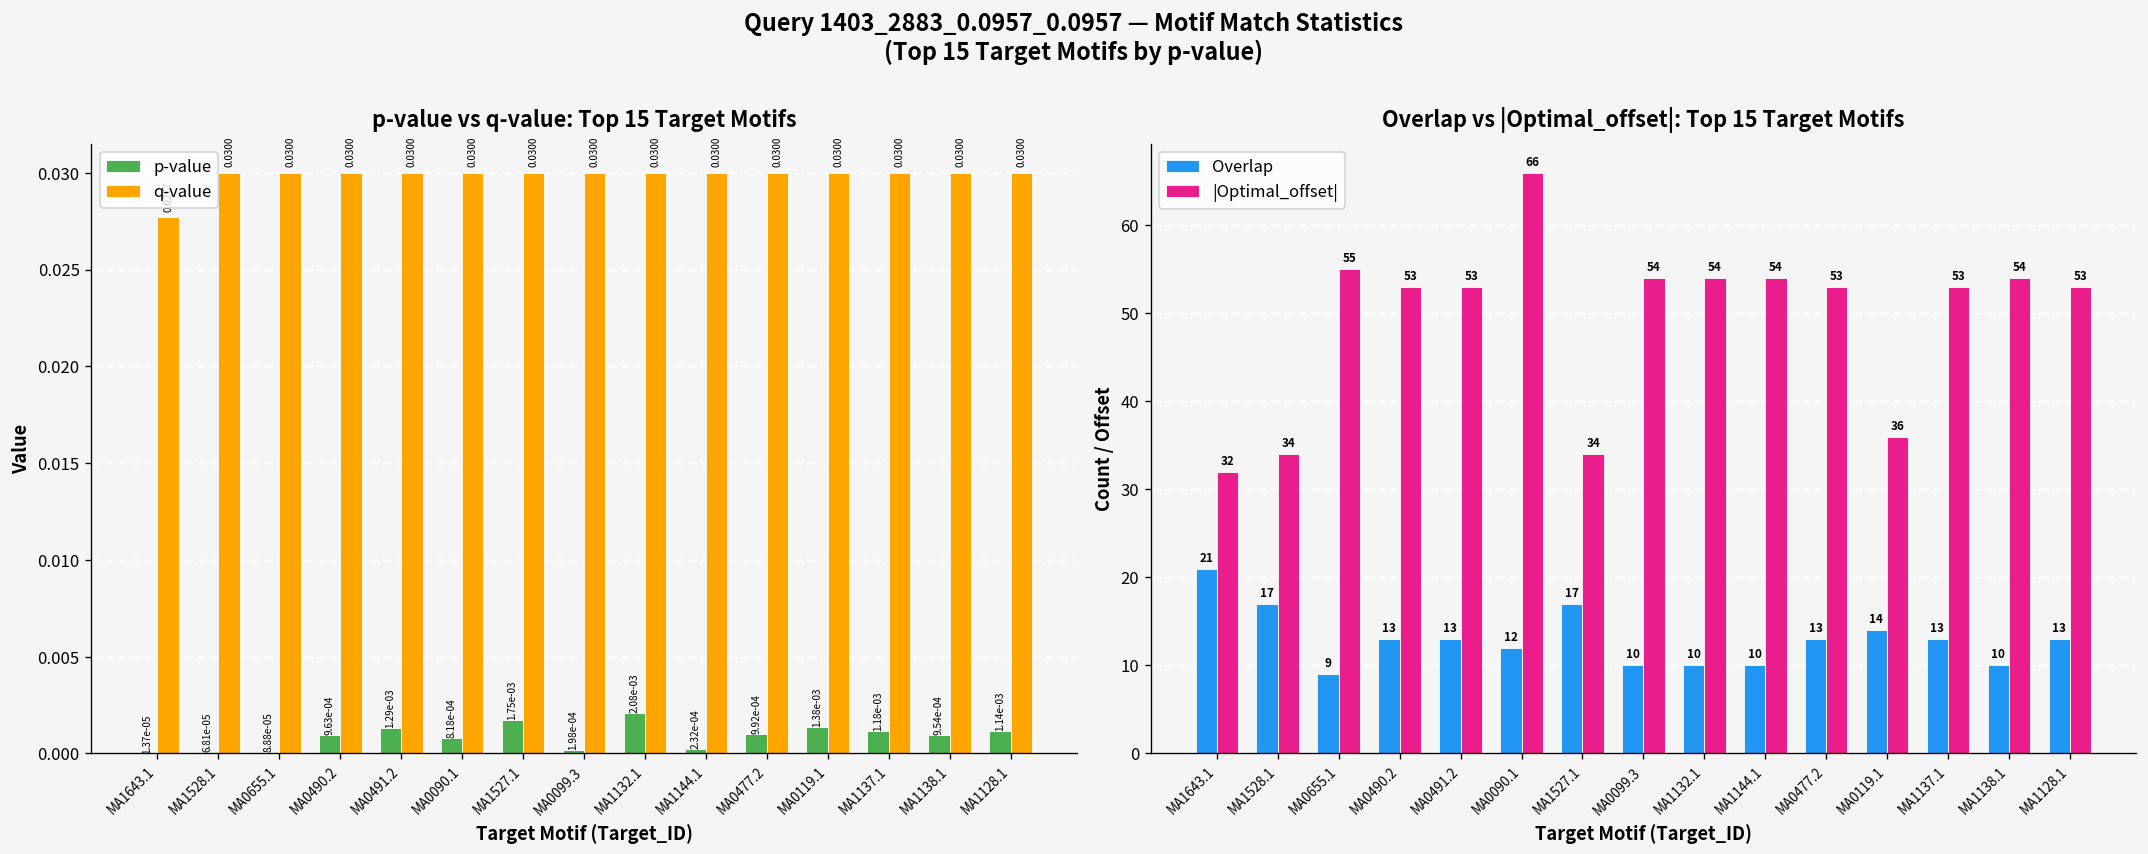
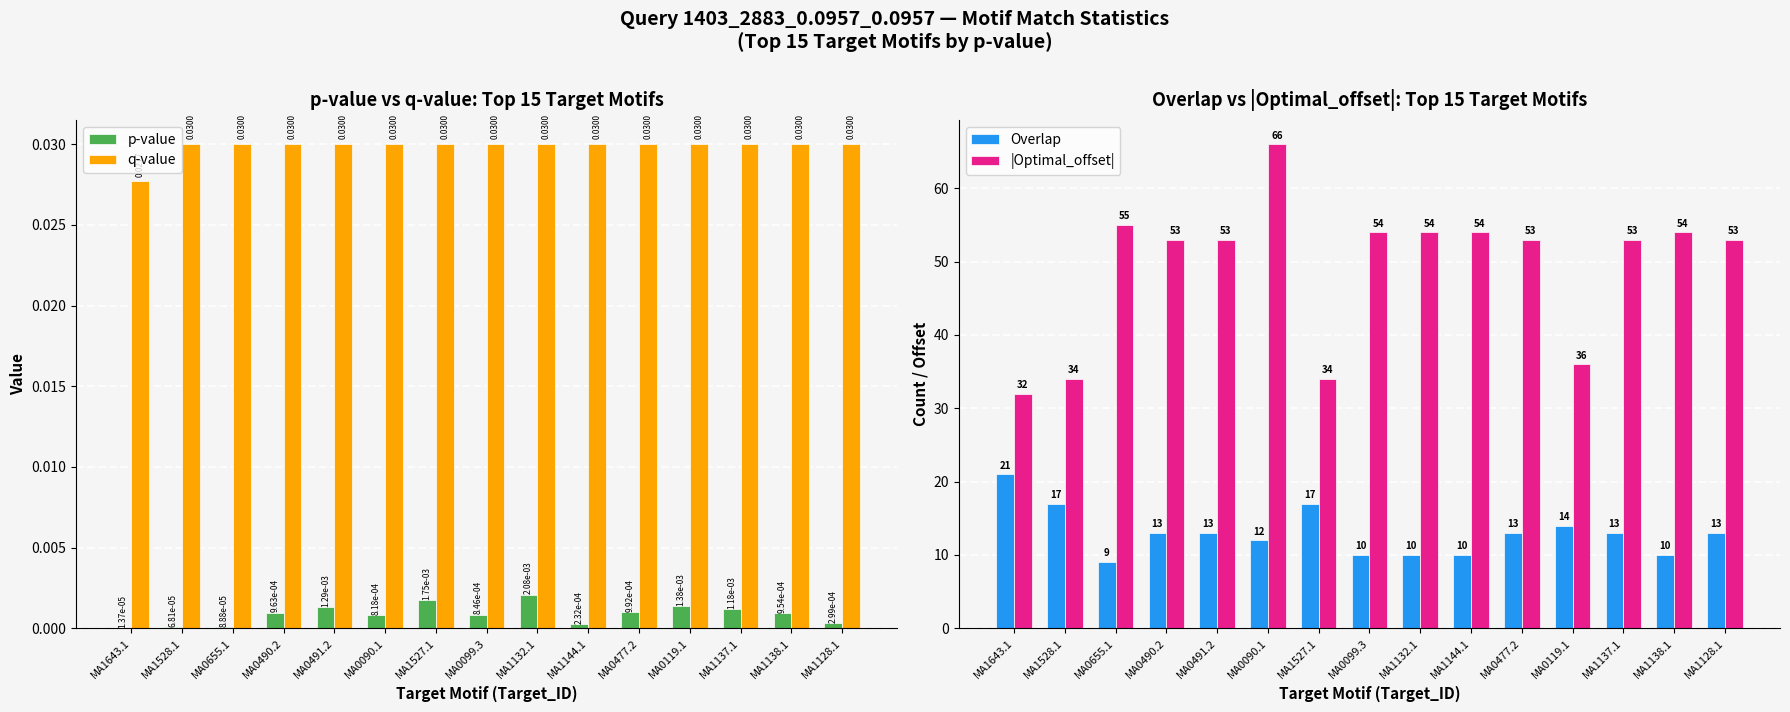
p-value vs q-value: Top 15 Target Motifs, p-value, MA0099.3: 1.98e-04 -> 8.46e-04
p-value vs q-value: Top 15 Target Motifs, p-value, MA1128.1: 1.14e-03 -> 2.99e-04
